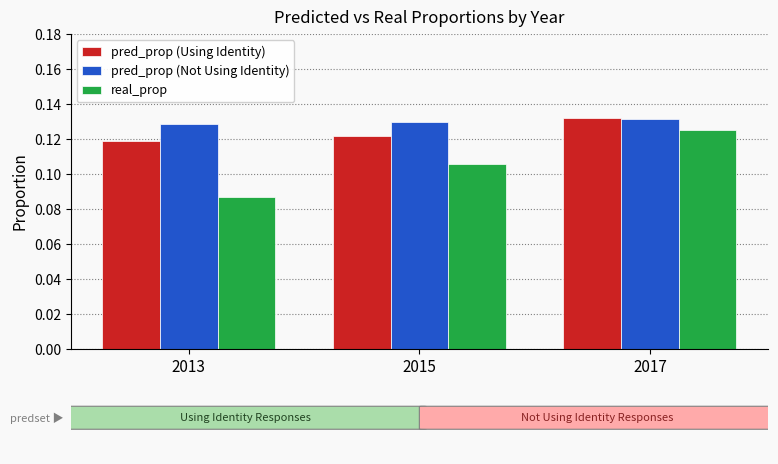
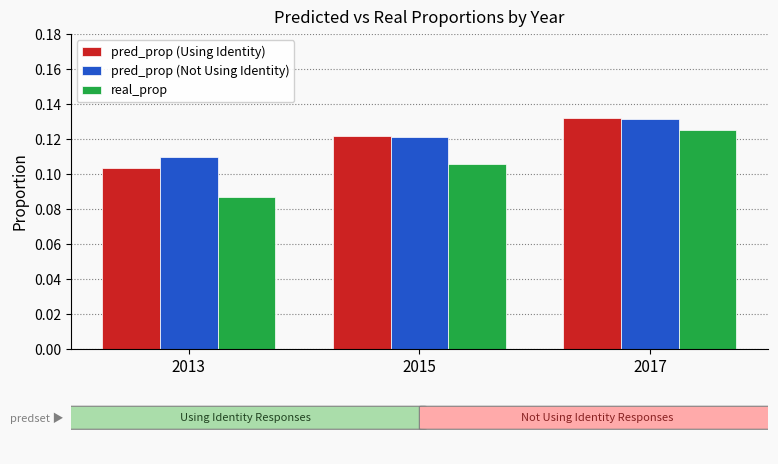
pred_prop (Using Identity), 2013: 0.119 -> 0.103
pred_prop (Not Using Identity), 2013: 0.128 -> 0.110
pred_prop (Not Using Identity), 2015: 0.130 -> 0.121
